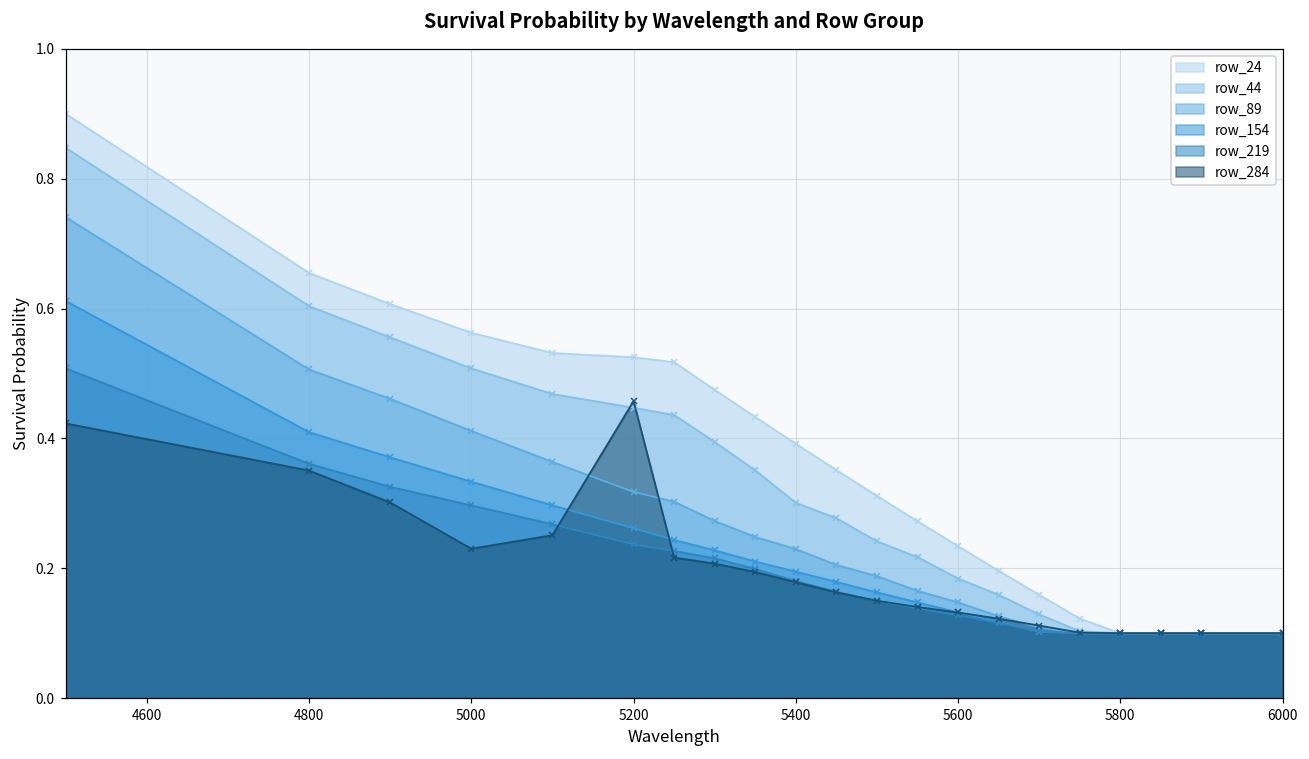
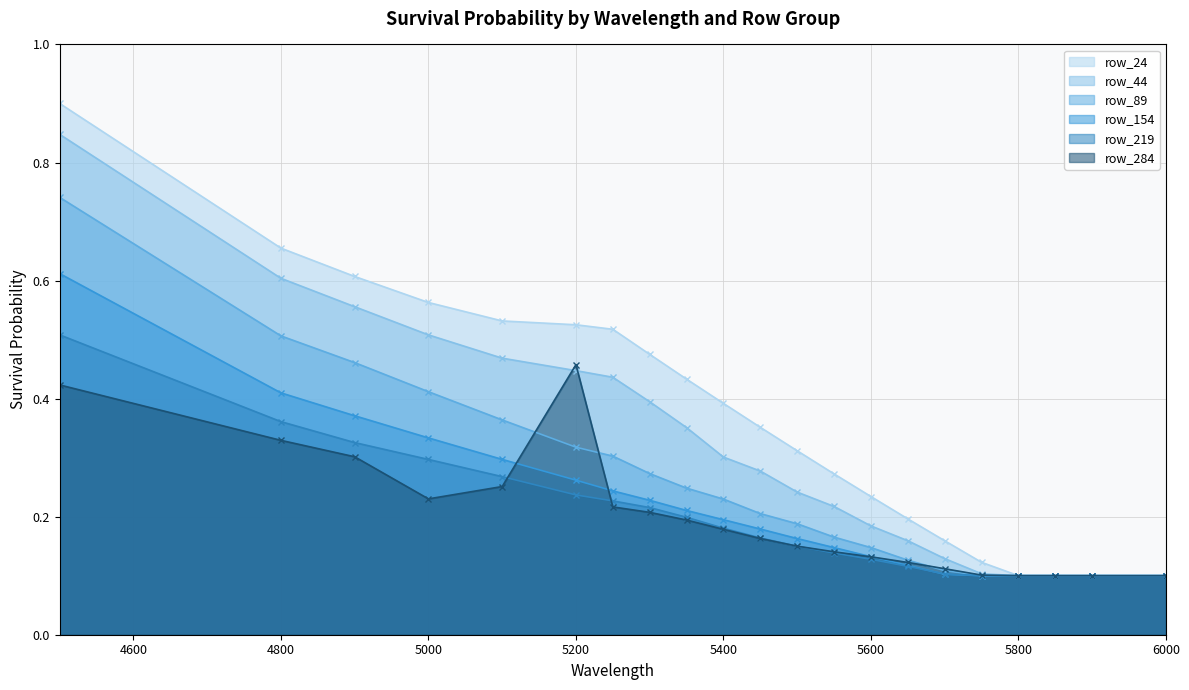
row_284, 4800: 0.35 -> 0.33
